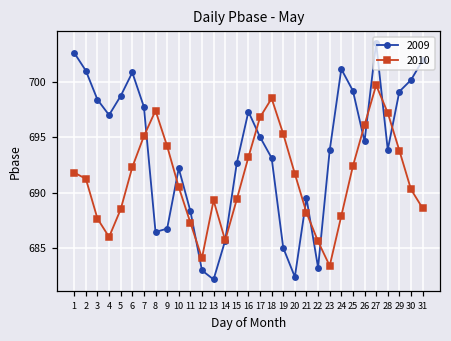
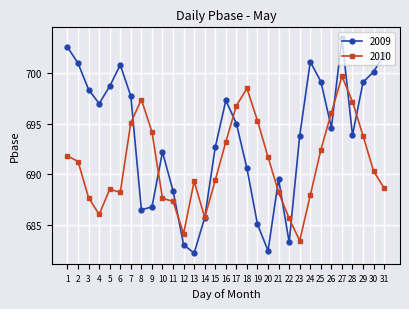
2010, 6: 692.3 -> 688.2
2010, 10: 690.5 -> 687.6
2009, 18: 693.1 -> 690.6
